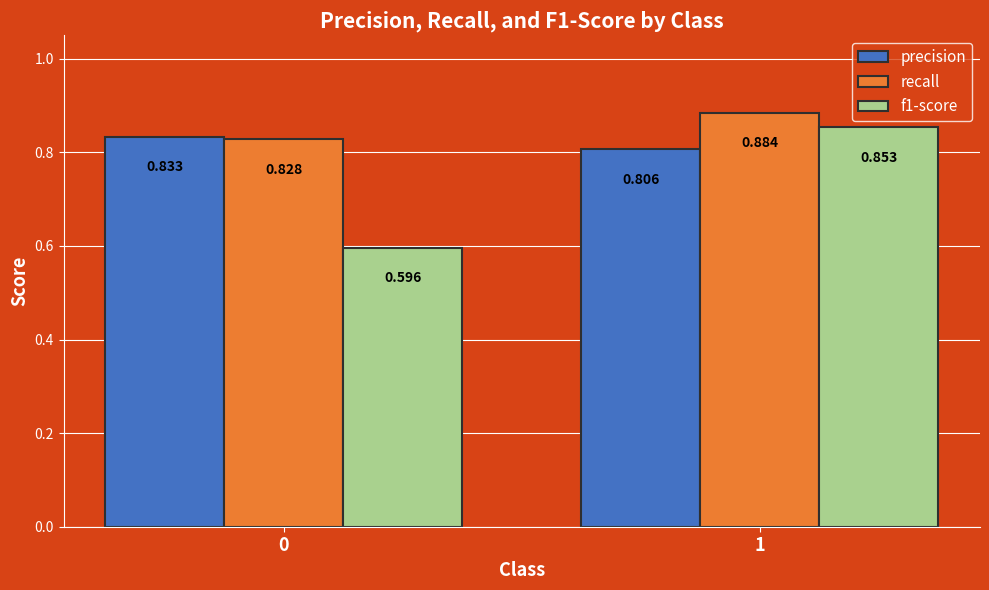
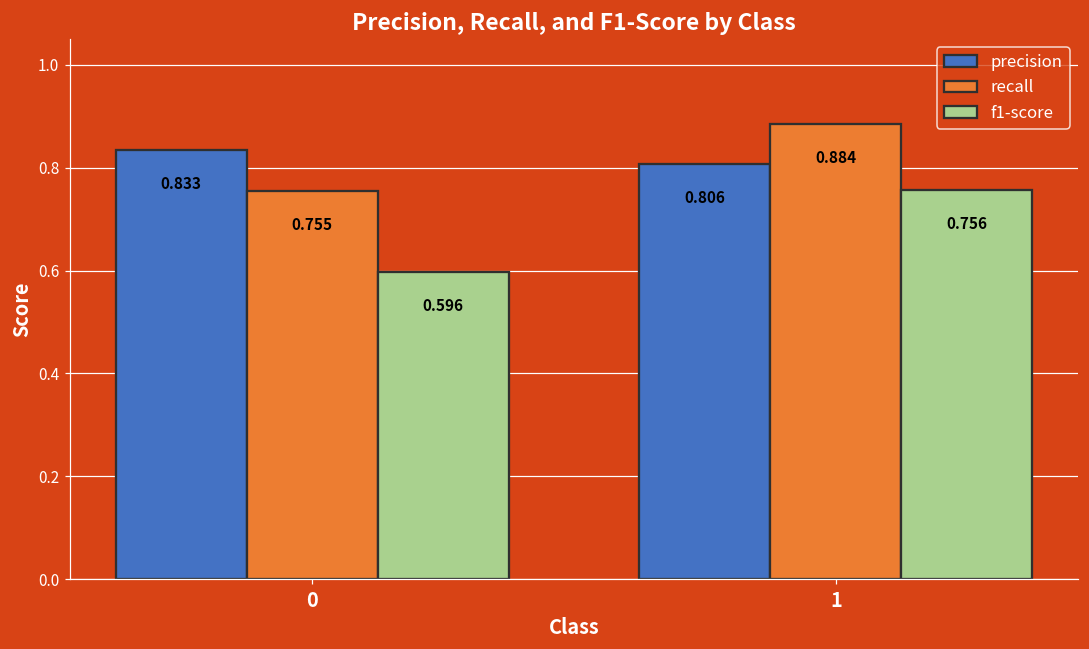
recall, 0: 0.828 -> 0.755
f1-score, 1: 0.853 -> 0.756
